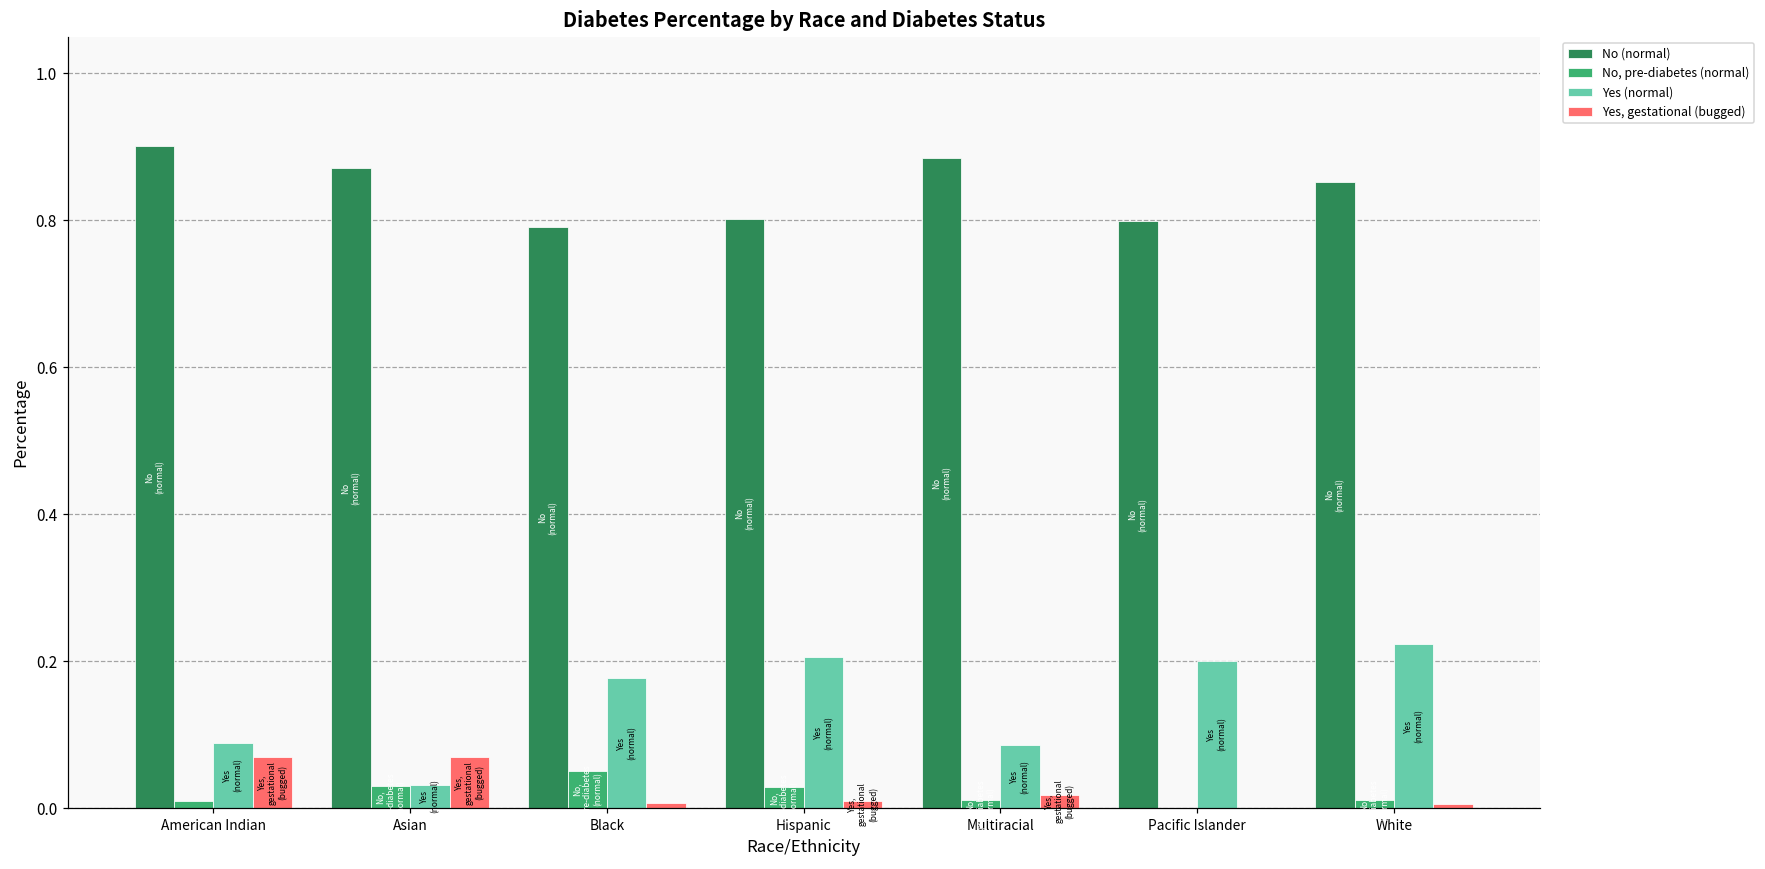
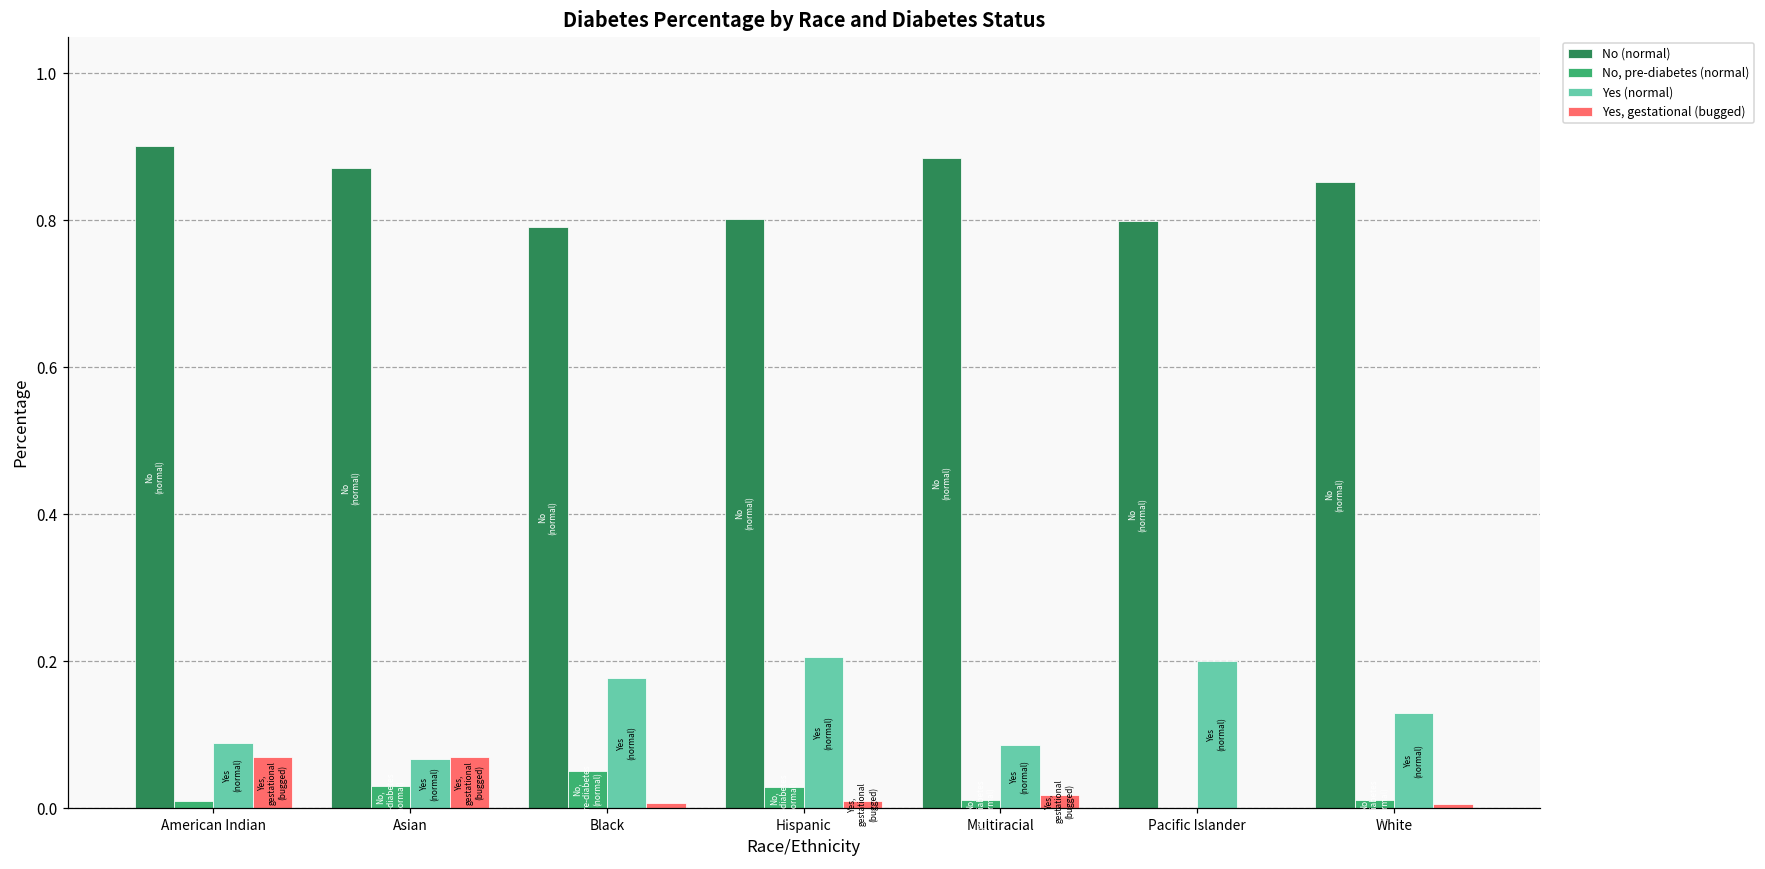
Yes (normal), Asian: 0.03 -> 0.07
Yes (normal), White: 0.22 -> 0.13
